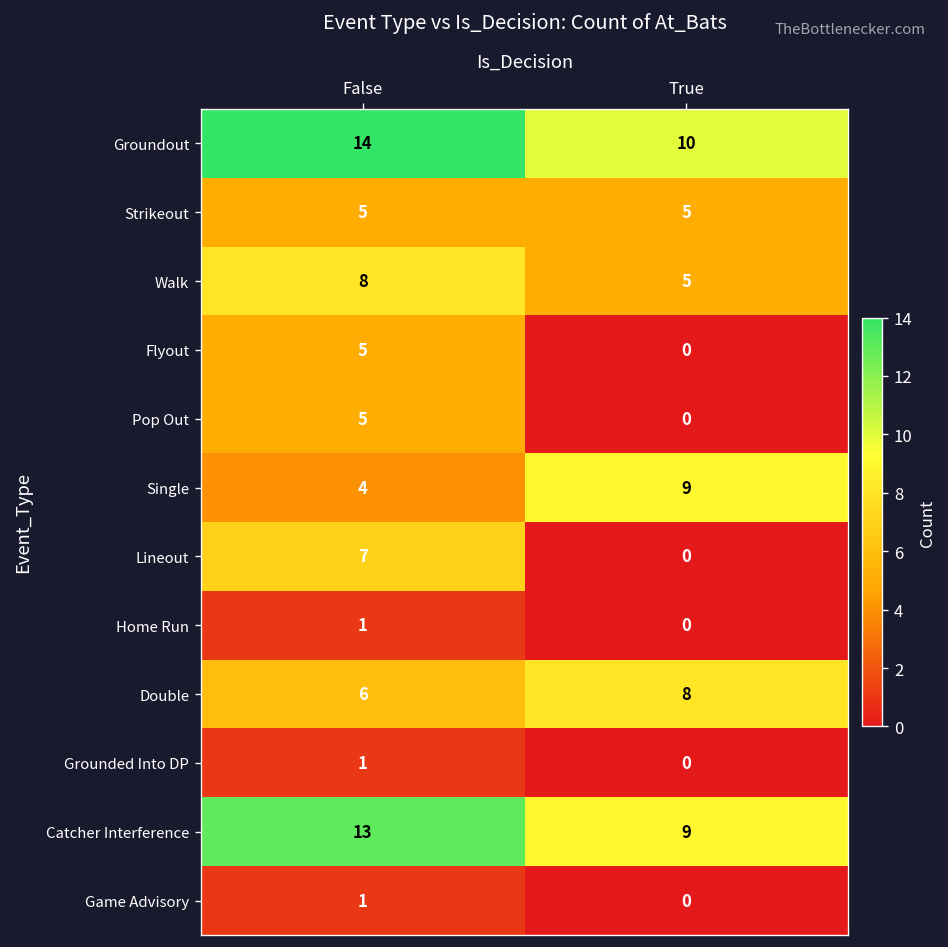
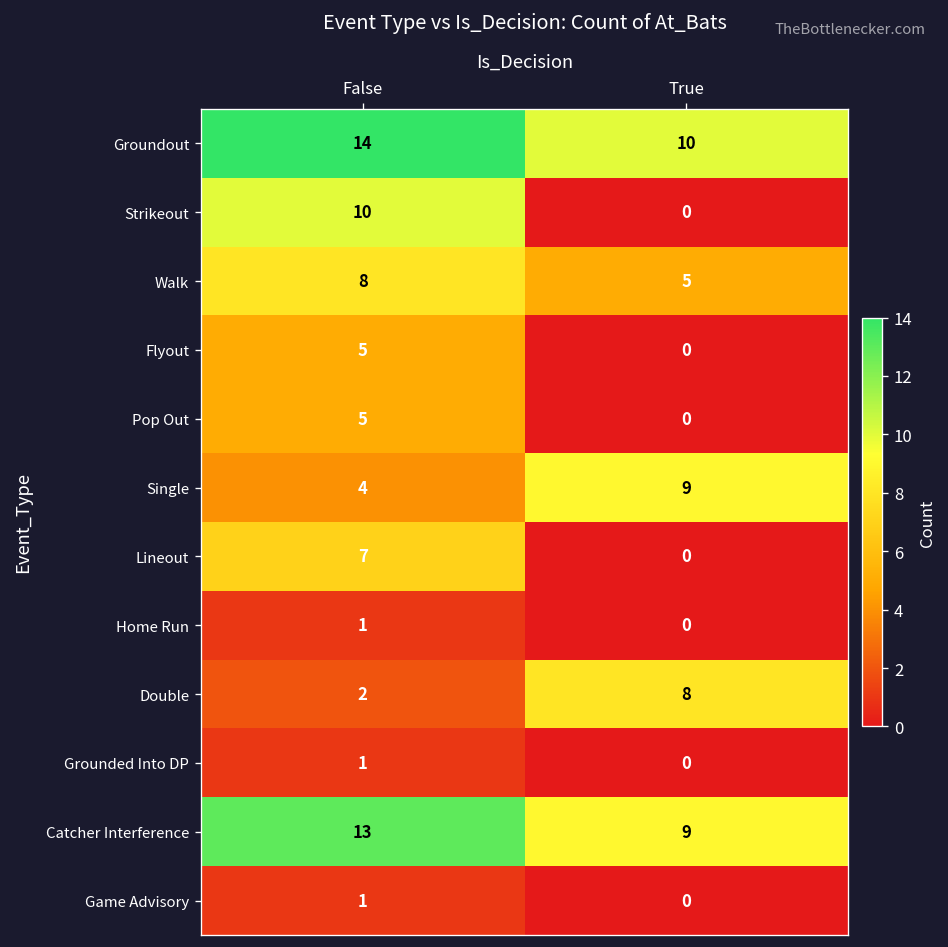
Strikeout, False: 5 -> 10
Strikeout, True: 5 -> 0
Double, False: 6 -> 2
